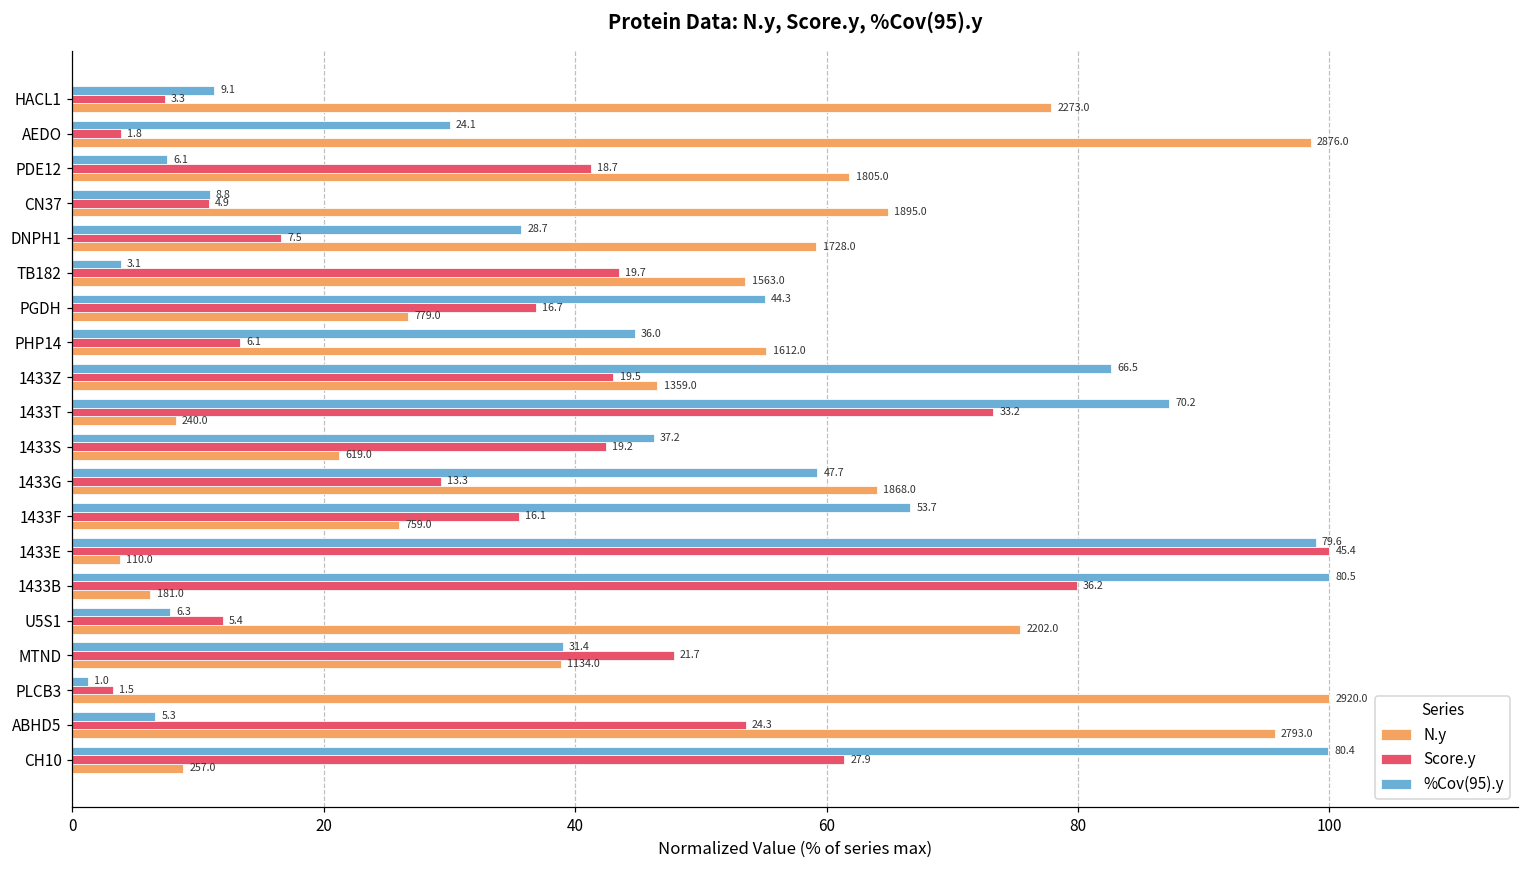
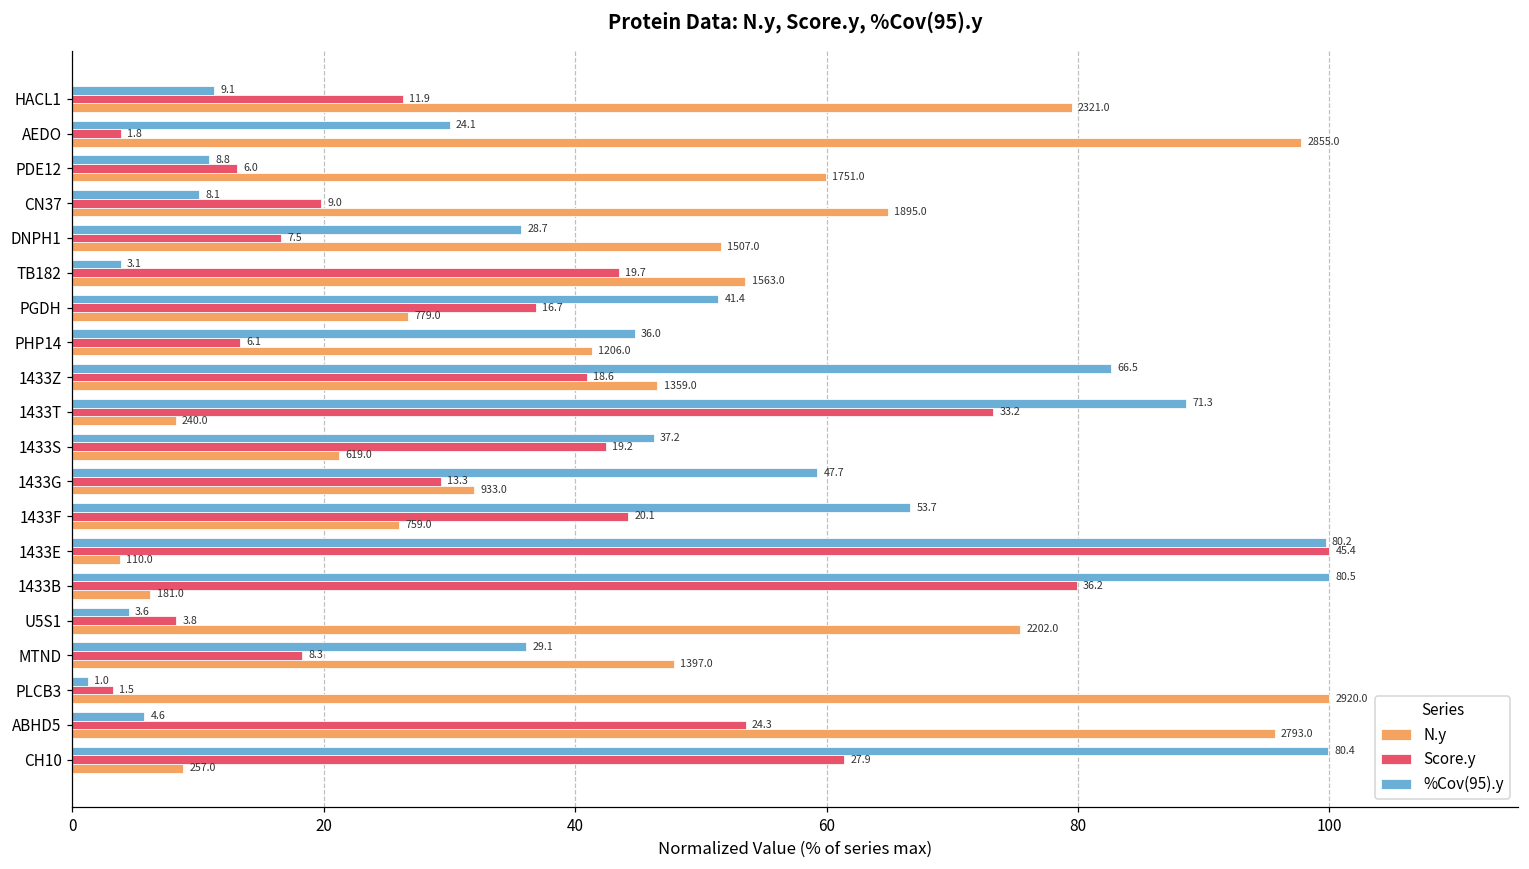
Score.y, HACL1: 3.3 -> 11.9
N.y, HACL1: 2273.0 -> 2321.0
N.y, AEDO: 2876.0 -> 2855.0
%Cov(95).y, PDE12: 6.1 -> 8.8
Score.y, PDE12: 18.7 -> 6.0
N.y, PDE12: 1805.0 -> 1751.0
%Cov(95).y, CN37: 8.8 -> 8.1
Score.y, CN37: 4.9 -> 9.0
N.y, DNPH1: 1728.0 -> 1507.0
%Cov(95).y, PGDH: 44.3 -> 41.4
N.y, PHP14: 1612.0 -> 1206.0
Score.y, 1433Z: 19.5 -> 18.6
%Cov(95).y, 1433T: 70.2 -> 71.3
N.y, 1433G: 1868.0 -> 933.0
Score.y, 1433F: 16.1 -> 20.1
%Cov(95).y, 1433E: 79.6 -> 80.2
%Cov(95).y, U5S1: 6.3 -> 3.6
Score.y, U5S1: 5.4 -> 3.8
%Cov(95).y, MTND: 31.4 -> 29.1
Score.y, MTND: 21.7 -> 8.3
N.y, MTND: 1134.0 -> 1397.0
%Cov(95).y, ABHD5: 5.3 -> 4.6
